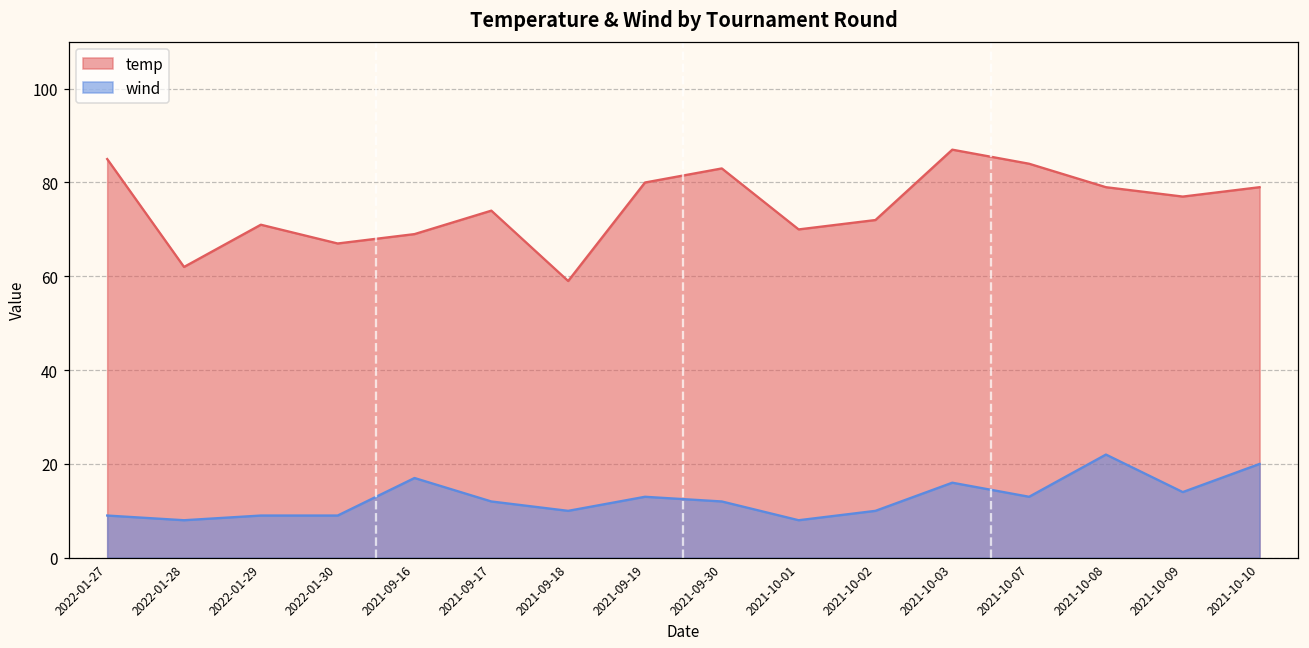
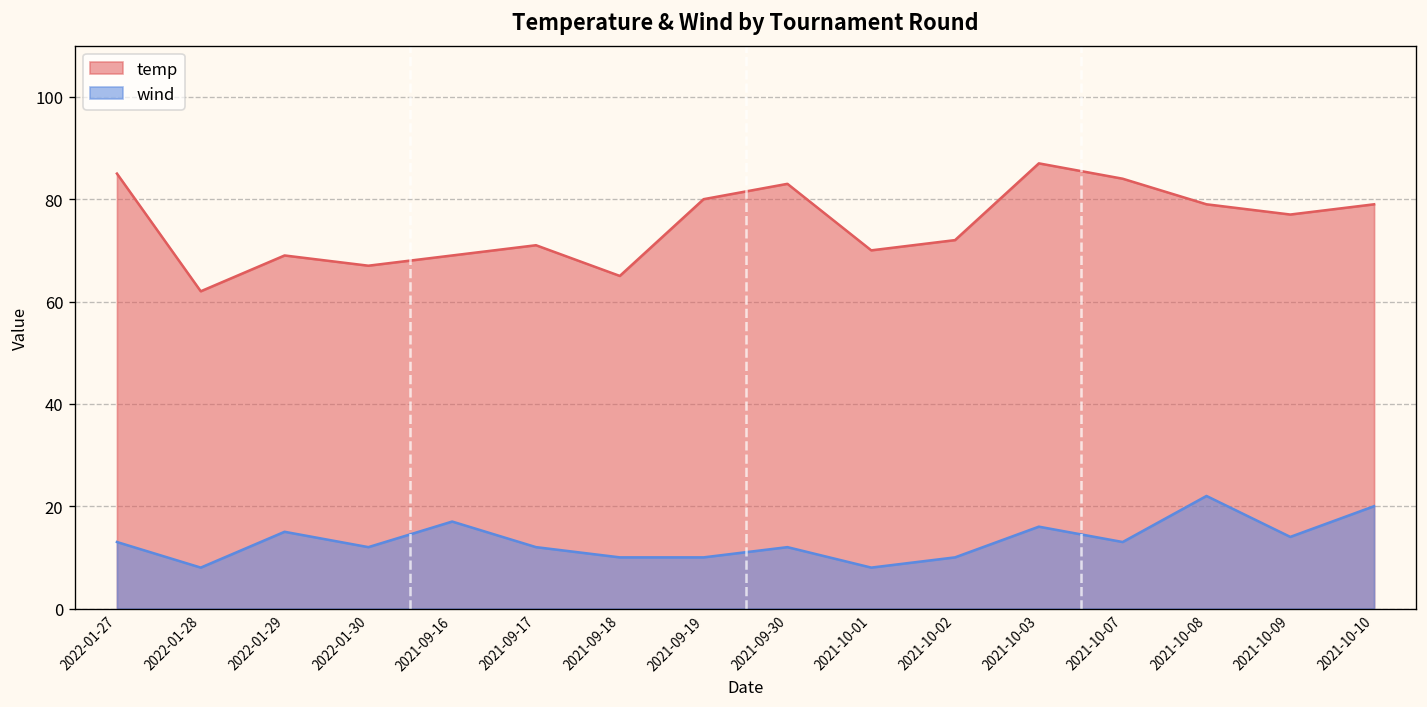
wind, 2022-01-27: 9 -> 13
temp, 2022-01-29: 71 -> 69
wind, 2022-01-29: 9 -> 15
wind, 2022-01-30: 9 -> 12
temp, 2021-09-17: 74 -> 71
temp, 2021-09-18: 59 -> 65
wind, 2021-09-19: 13 -> 10
